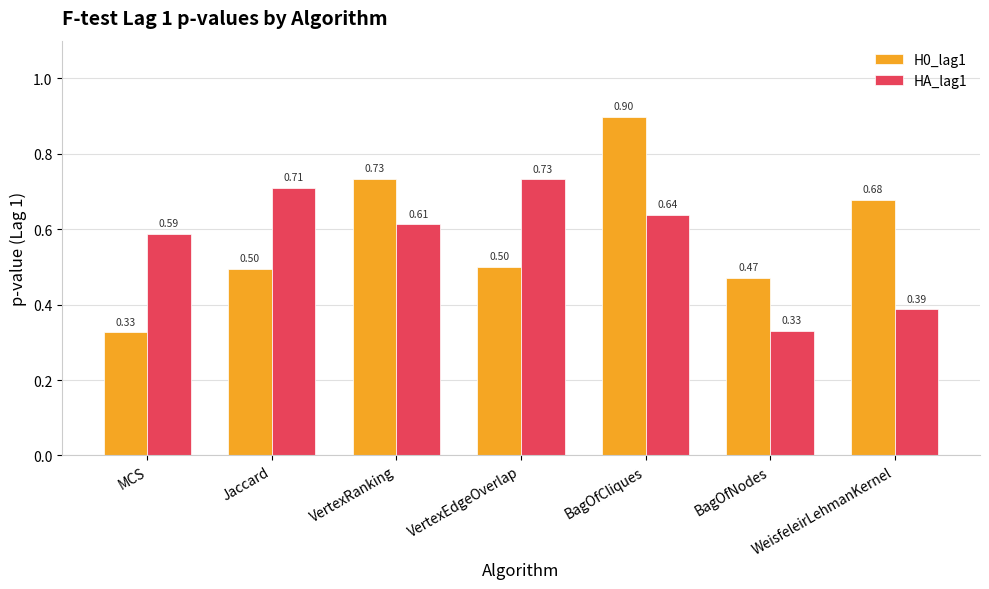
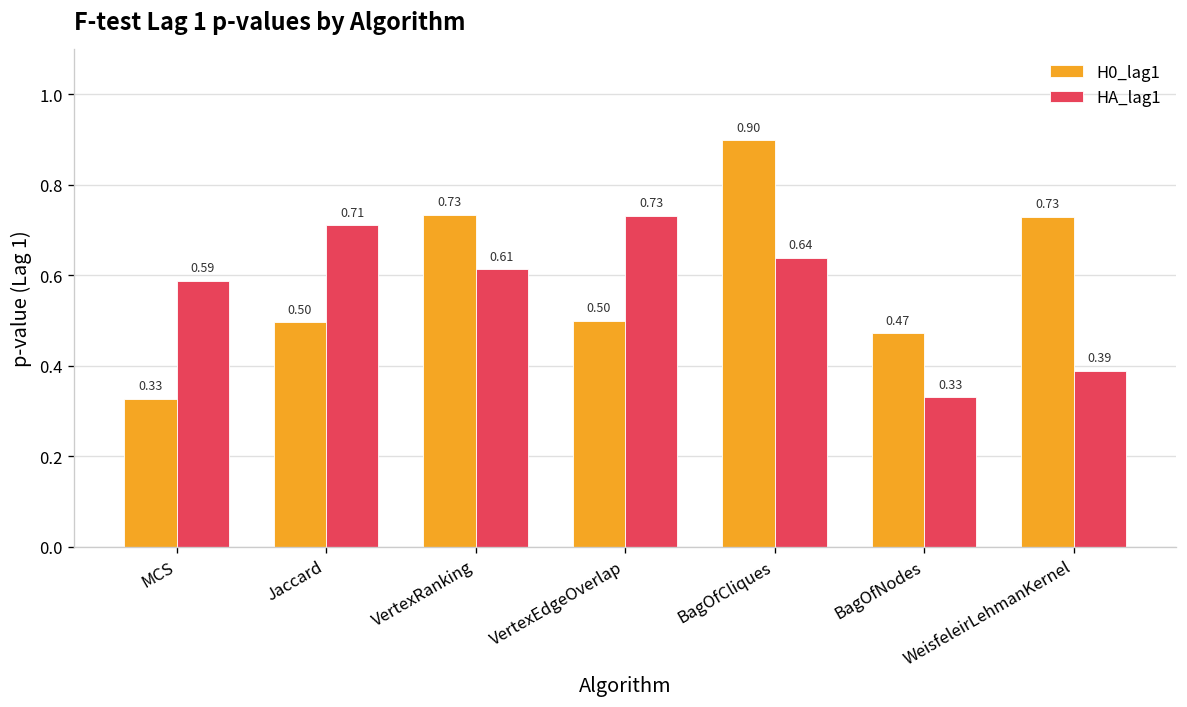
H0_lag1, WeisfeleirLehmanKernel: 0.68 -> 0.73
